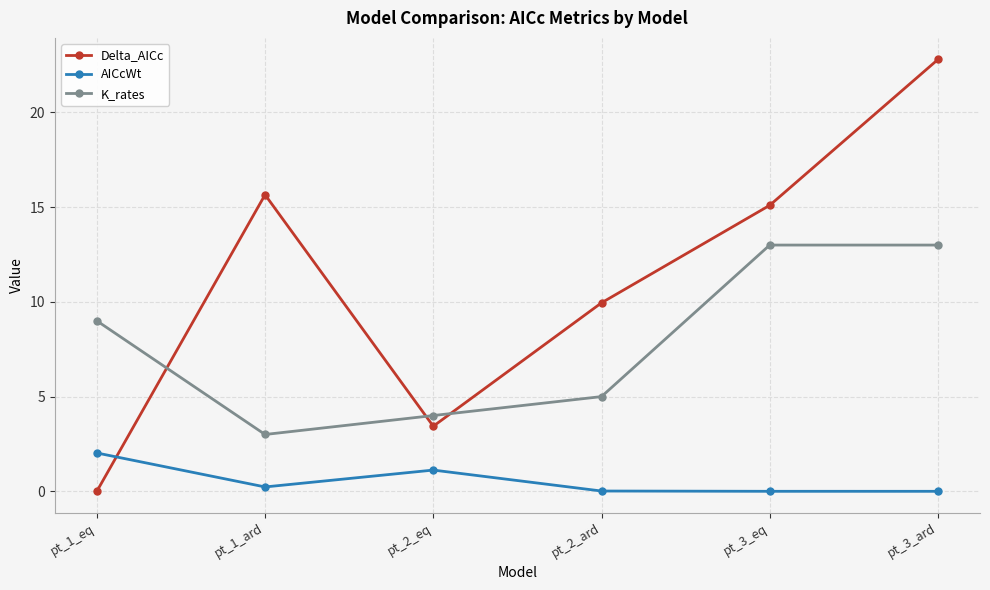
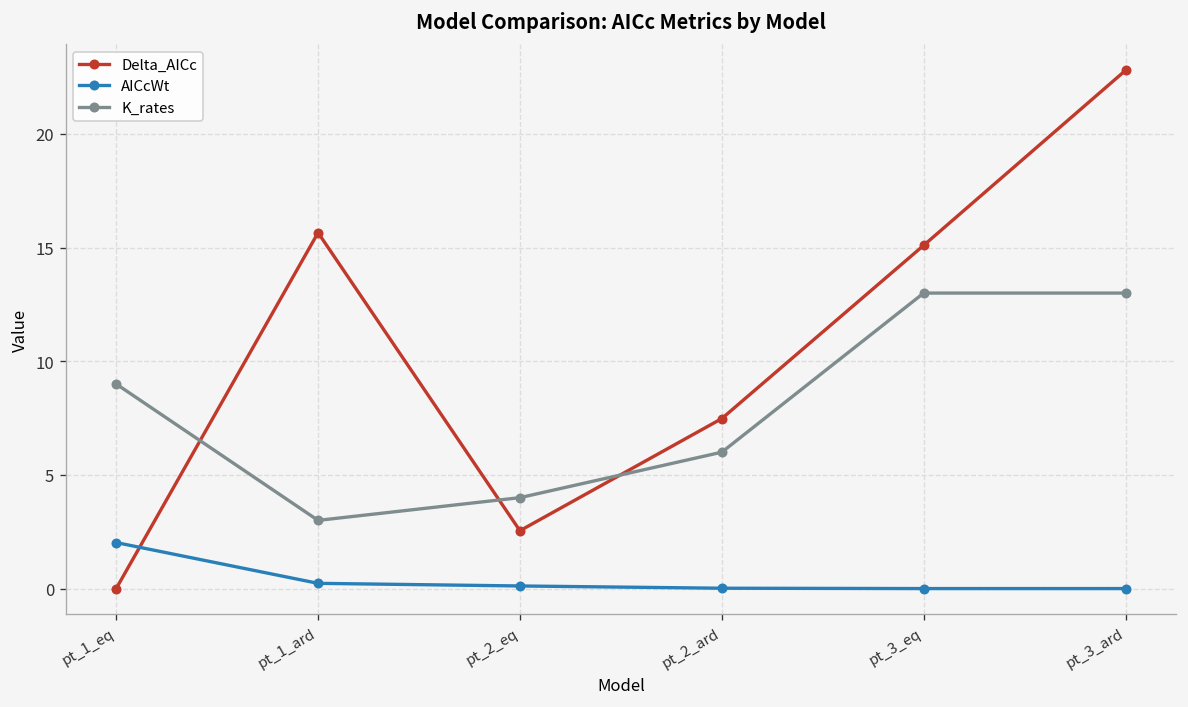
Delta_AICc, pt_2_eq: 3.4 -> 2.5
AICcWt, pt_2_eq: 1.1 -> 0.1
Delta_AICc, pt_2_ard: 9.9 -> 7.5
K_rates, pt_2_ard: 5 -> 6
